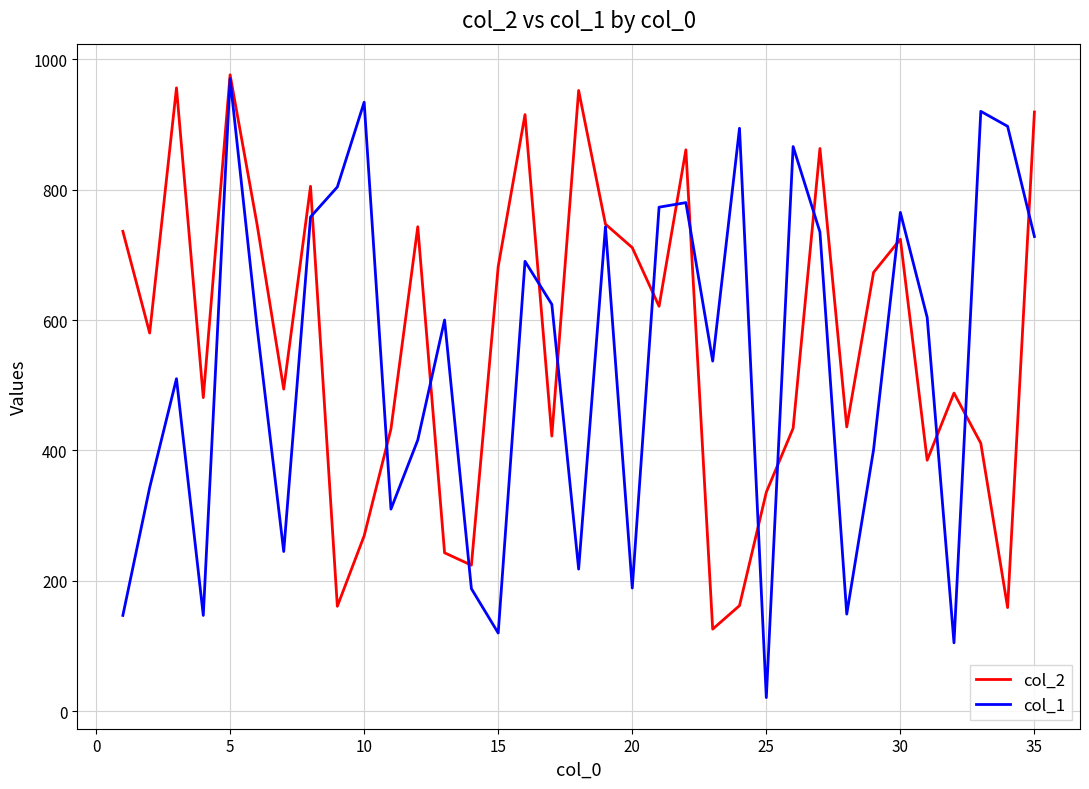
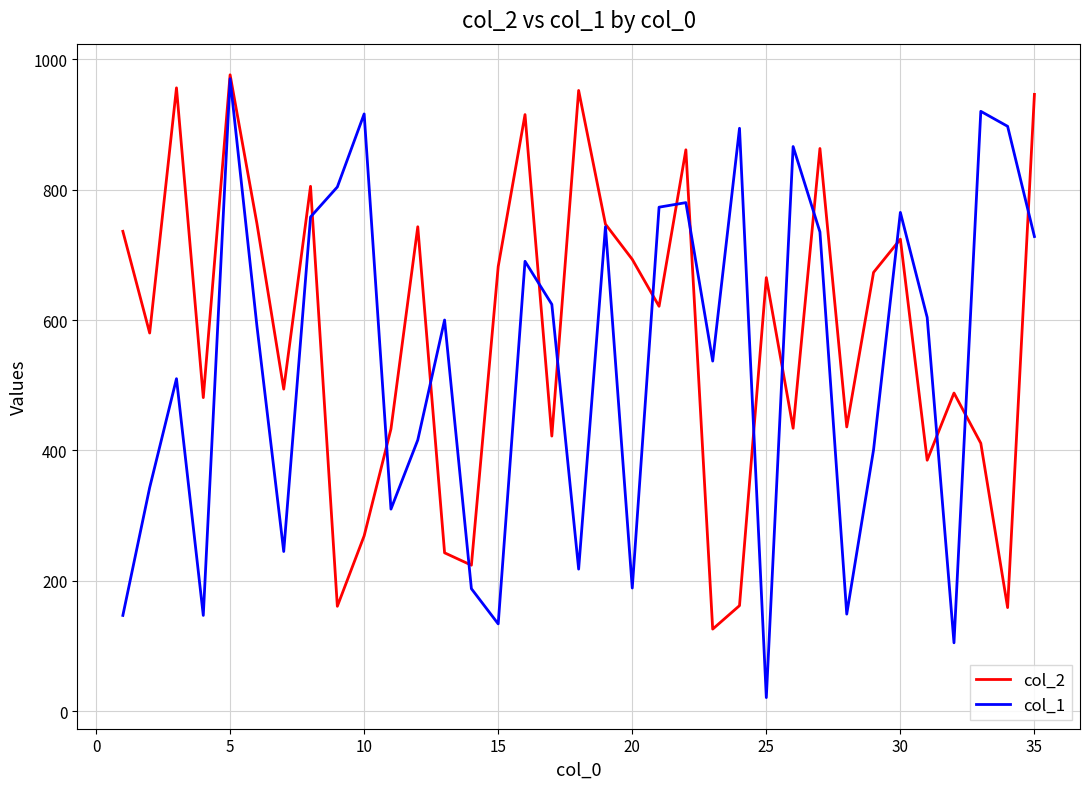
col_1, 10: 930 -> 920
col_1, 15: 120 -> 130
col_2, 20: 710 -> 690
col_2, 25: 340 -> 670
col_2, 35: 920 -> 950
